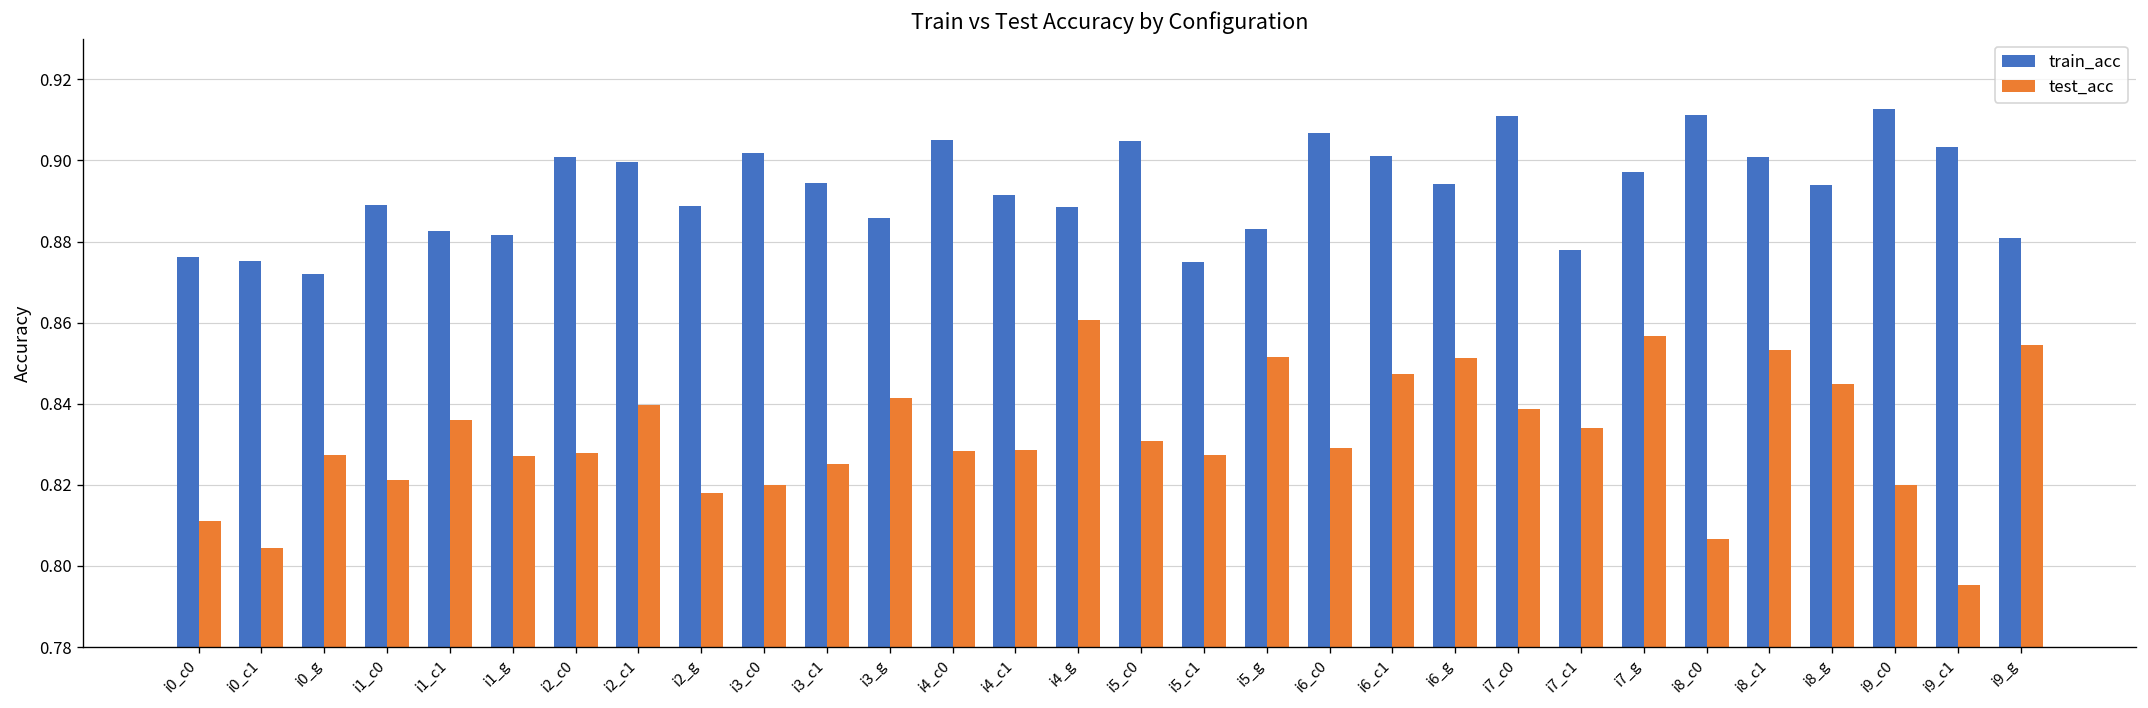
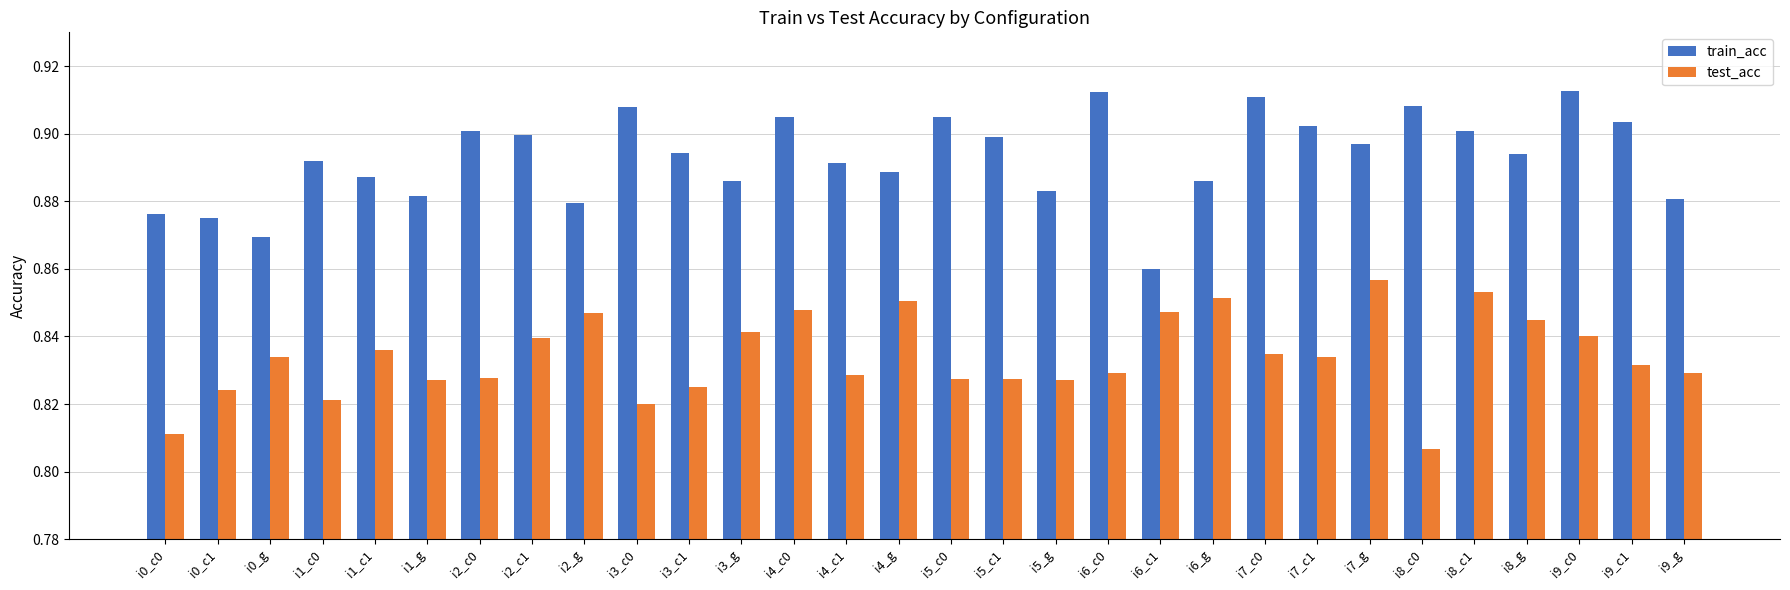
test_acc, i0_c1: 0.805 -> 0.824
train_acc, i0_g: 0.872 -> 0.869
test_acc, i0_g: 0.827 -> 0.834
train_acc, i1_c0: 0.889 -> 0.892
train_acc, i1_c1: 0.883 -> 0.887
train_acc, i2_g: 0.889 -> 0.880
test_acc, i2_g: 0.818 -> 0.847
train_acc, i3_c0: 0.902 -> 0.908
test_acc, i4_c0: 0.828 -> 0.848
test_acc, i4_g: 0.861 -> 0.851
test_acc, i5_c0: 0.831 -> 0.827
train_acc, i5_c1: 0.875 -> 0.899
test_acc, i5_g: 0.852 -> 0.827
train_acc, i6_c0: 0.907 -> 0.912
train_acc, i6_c1: 0.901 -> 0.860
train_acc, i6_g: 0.894 -> 0.886
test_acc, i7_c0: 0.839 -> 0.835
train_acc, i7_c1: 0.878 -> 0.902
train_acc, i8_c0: 0.911 -> 0.908
test_acc, i9_c0: 0.82 -> 0.84
test_acc, i9_c1: 0.795 -> 0.832
test_acc, i9_g: 0.854 -> 0.829
